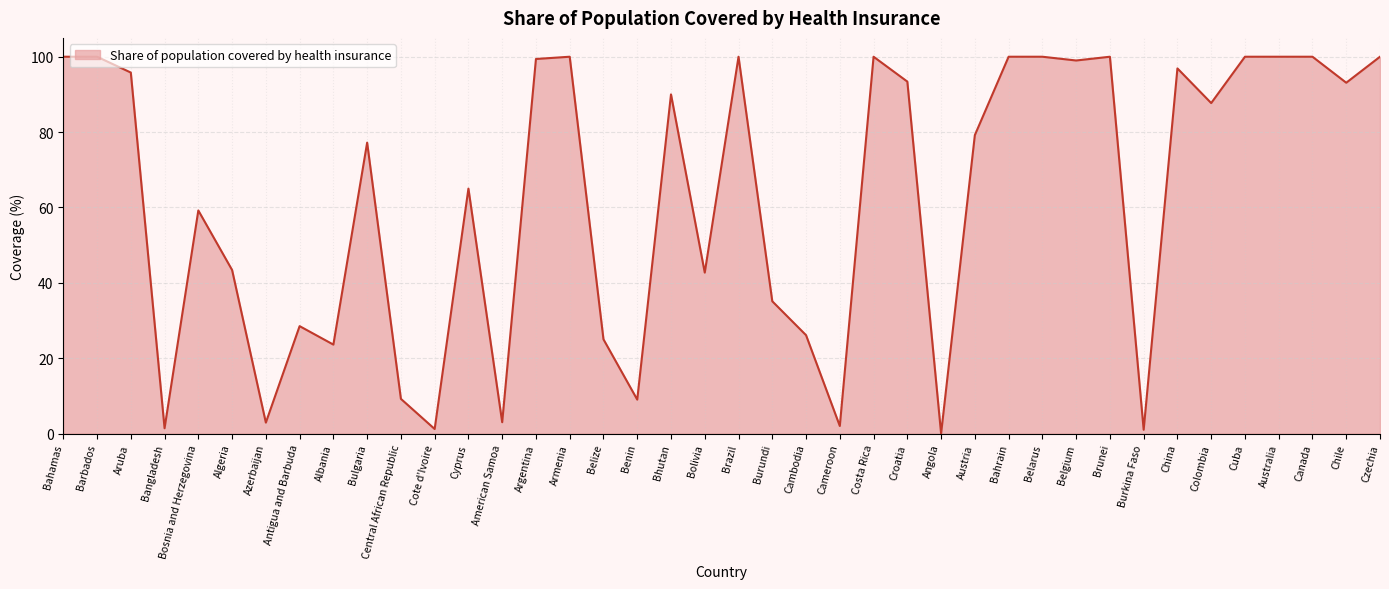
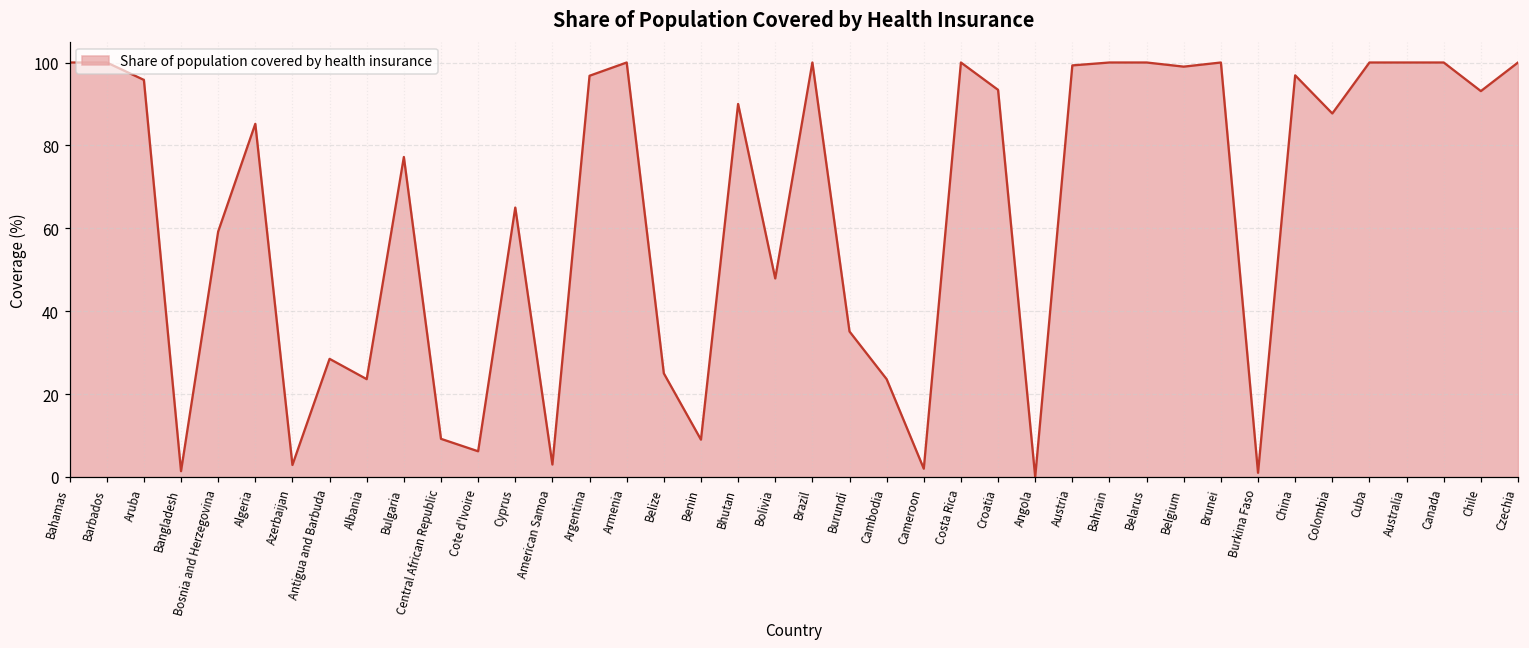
Algeria: 43 -> 85
Cote d'Ivoire: 1 -> 6
Argentina: 99 -> 97
Bolivia: 43 -> 48
Cambodia: 26 -> 24
Austria: 79 -> 99
